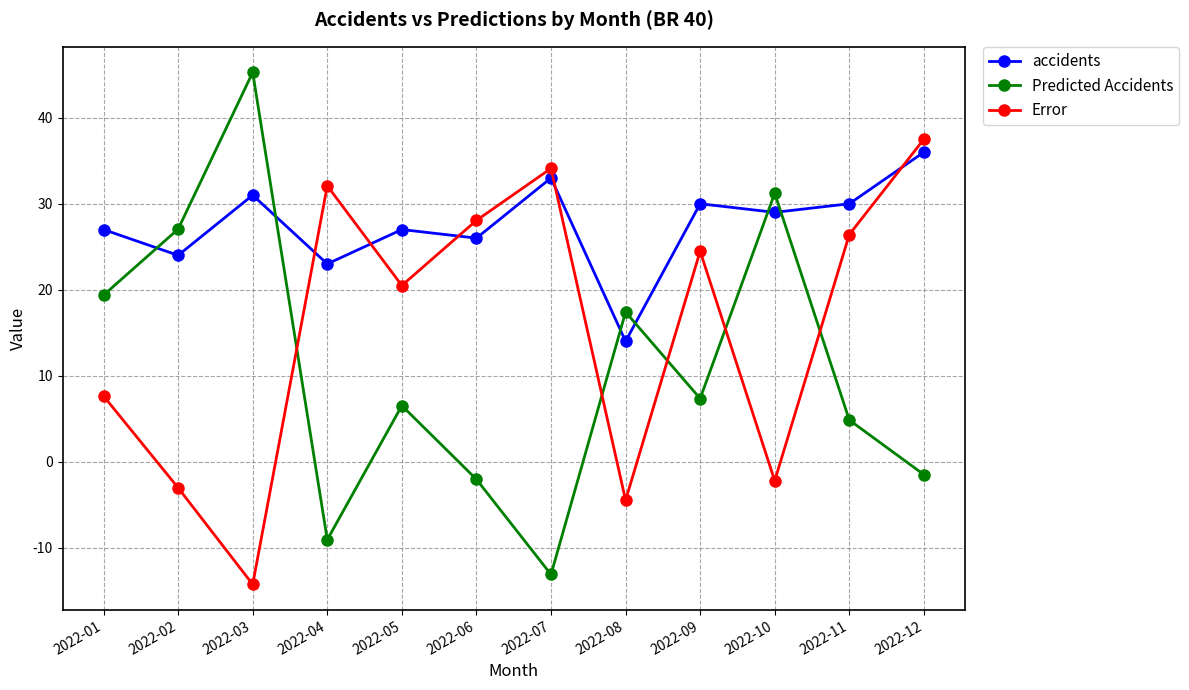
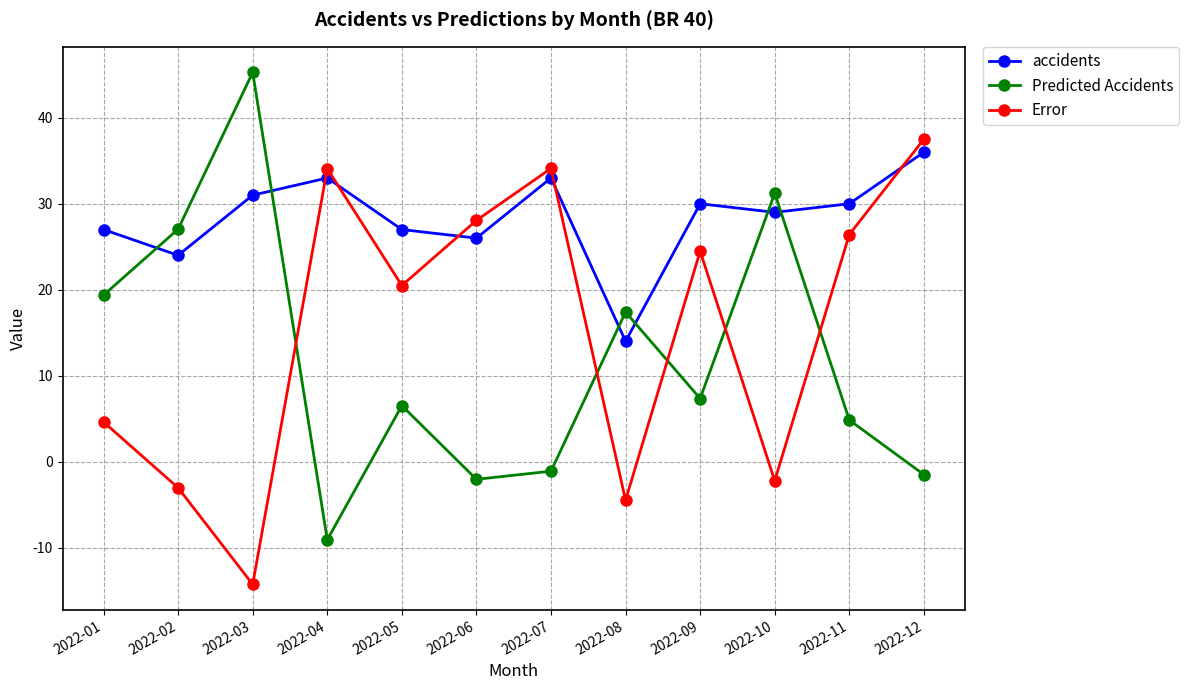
Error, 2022-01: 8 -> 5
accidents, 2022-04: 23 -> 33
Error, 2022-04: 32 -> 34
Predicted Accidents, 2022-07: -13 -> -1
